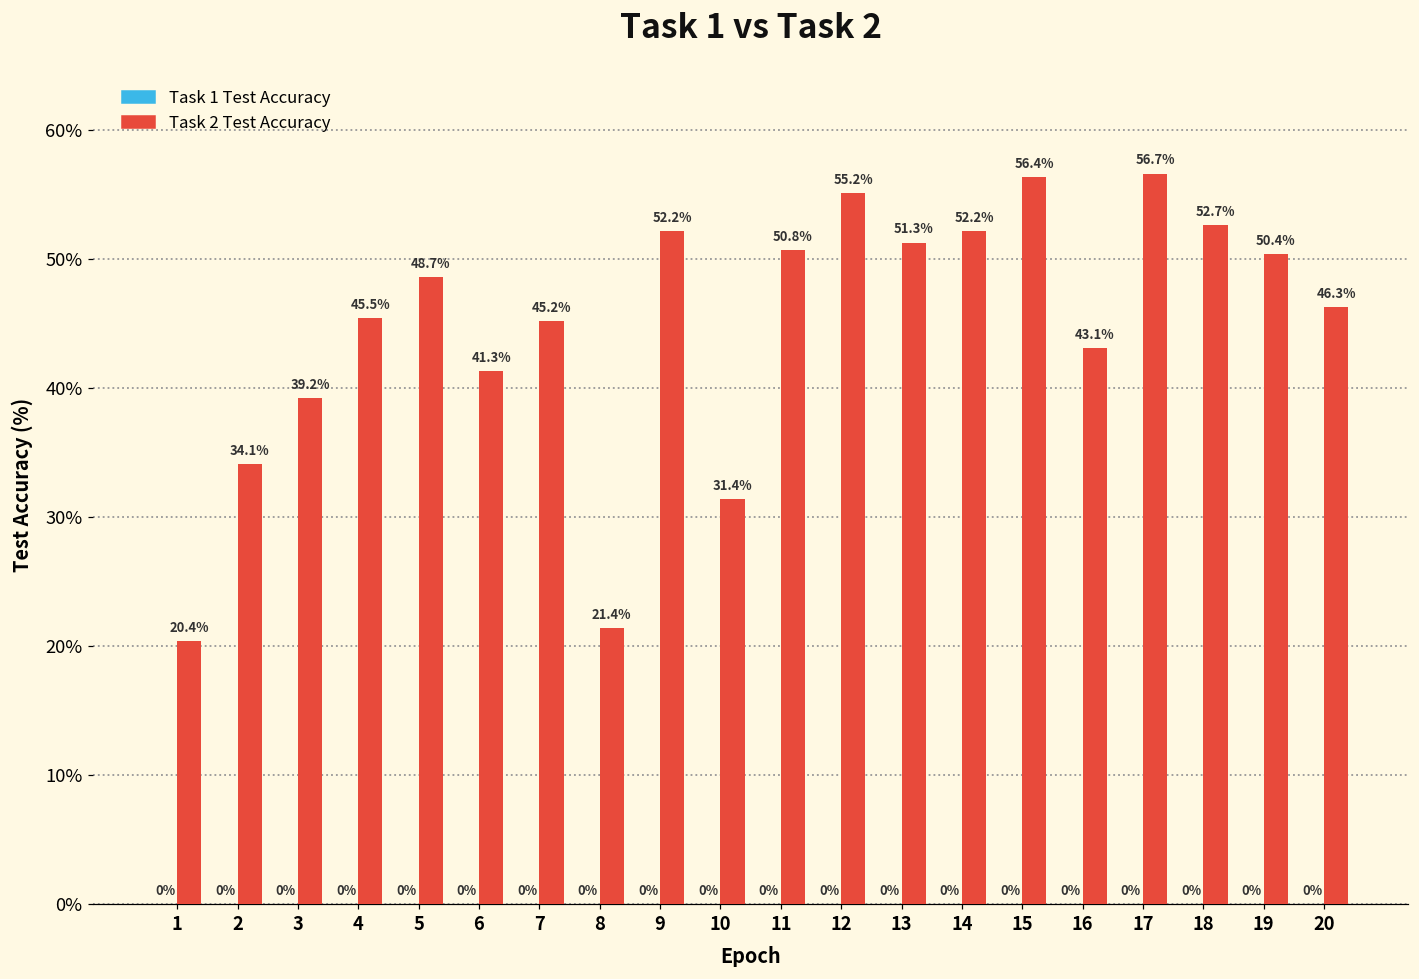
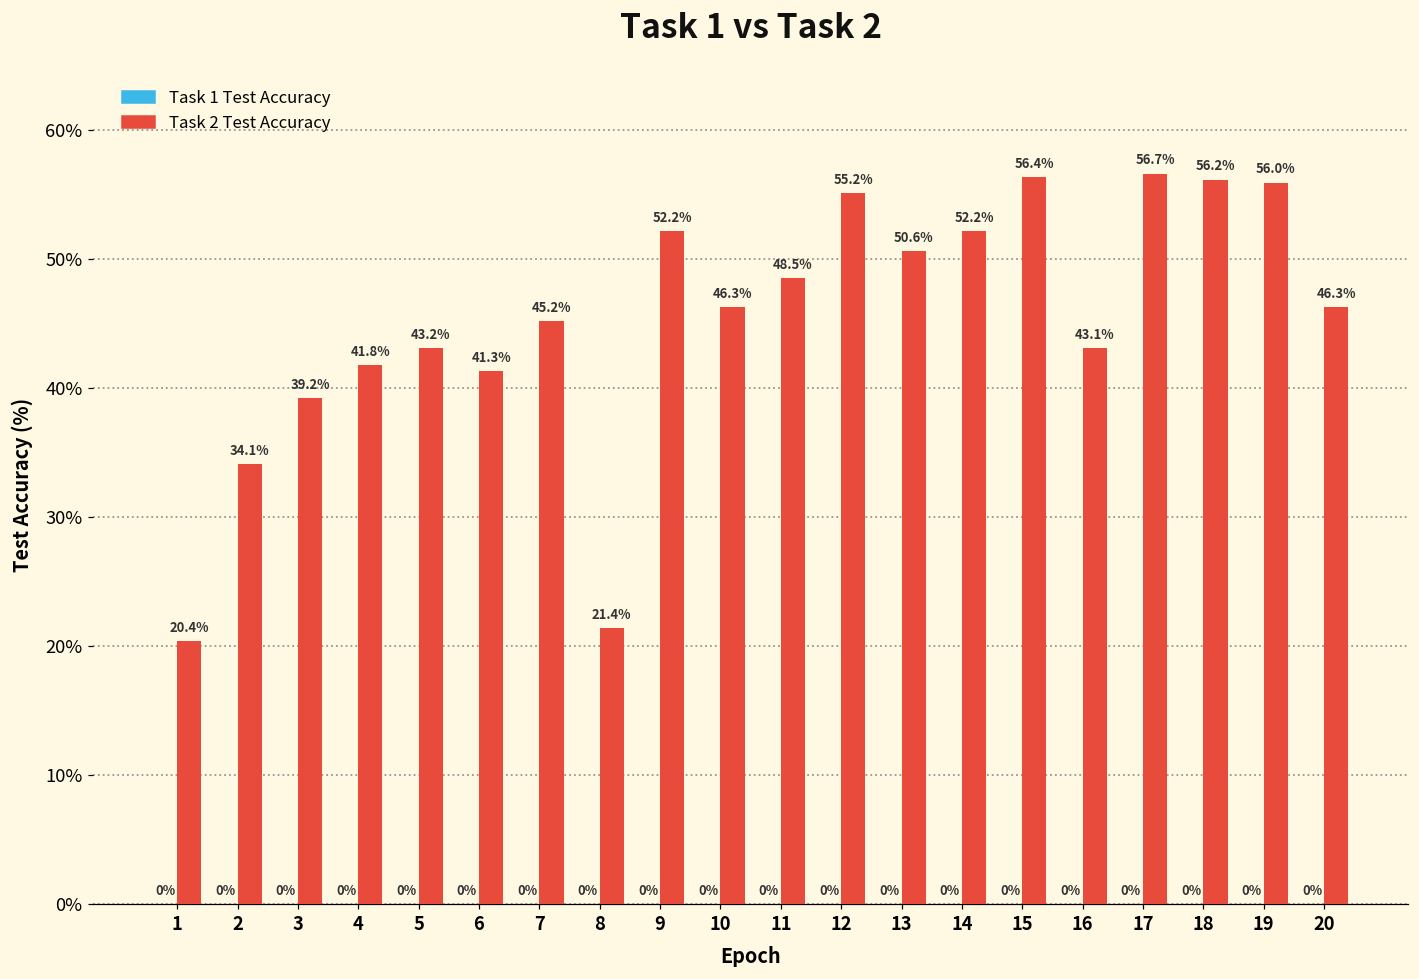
Task 2 Test Accuracy, 4: 45.5% -> 41.8%
Task 2 Test Accuracy, 5: 48.7% -> 43.2%
Task 2 Test Accuracy, 10: 31.4% -> 46.3%
Task 2 Test Accuracy, 11: 50.8% -> 48.5%
Task 2 Test Accuracy, 13: 51.3% -> 50.6%
Task 2 Test Accuracy, 18: 52.7% -> 56.2%
Task 2 Test Accuracy, 19: 50.4% -> 56.0%
